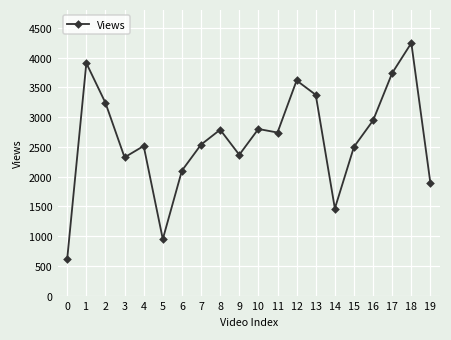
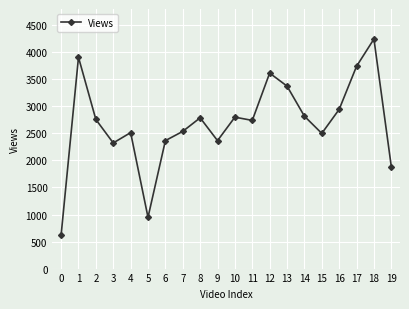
2: 3200 -> 2800
6: 2100 -> 2400
14: 1500 -> 2800
